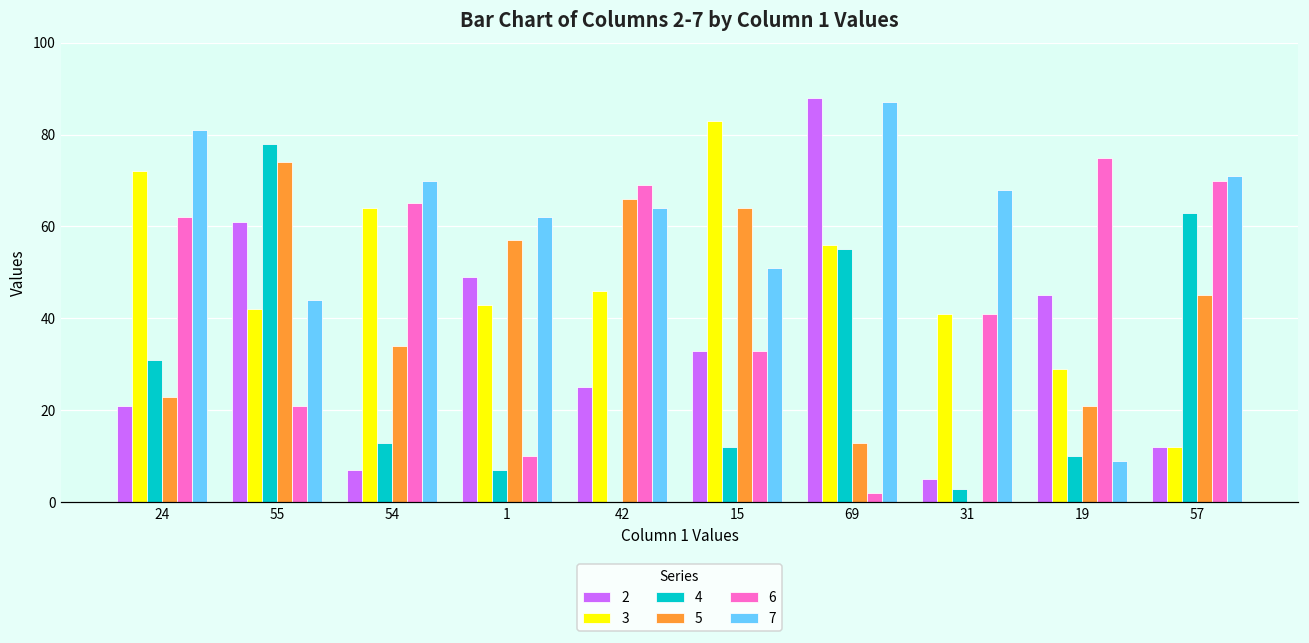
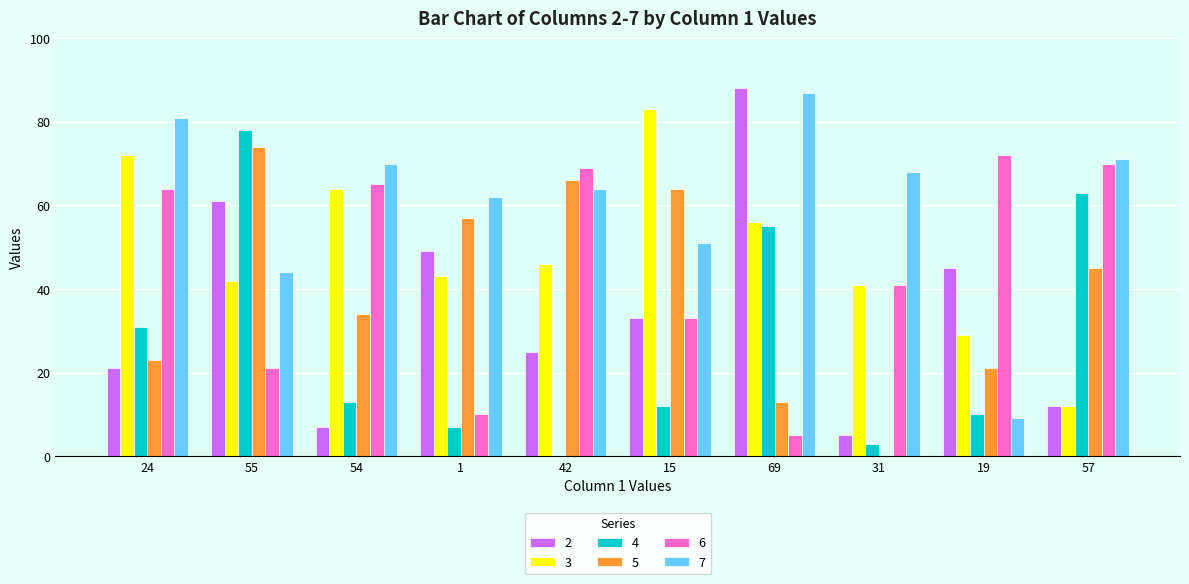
6, 24: 62 -> 64
6, 69: 2 -> 5
6, 19: 75 -> 72
